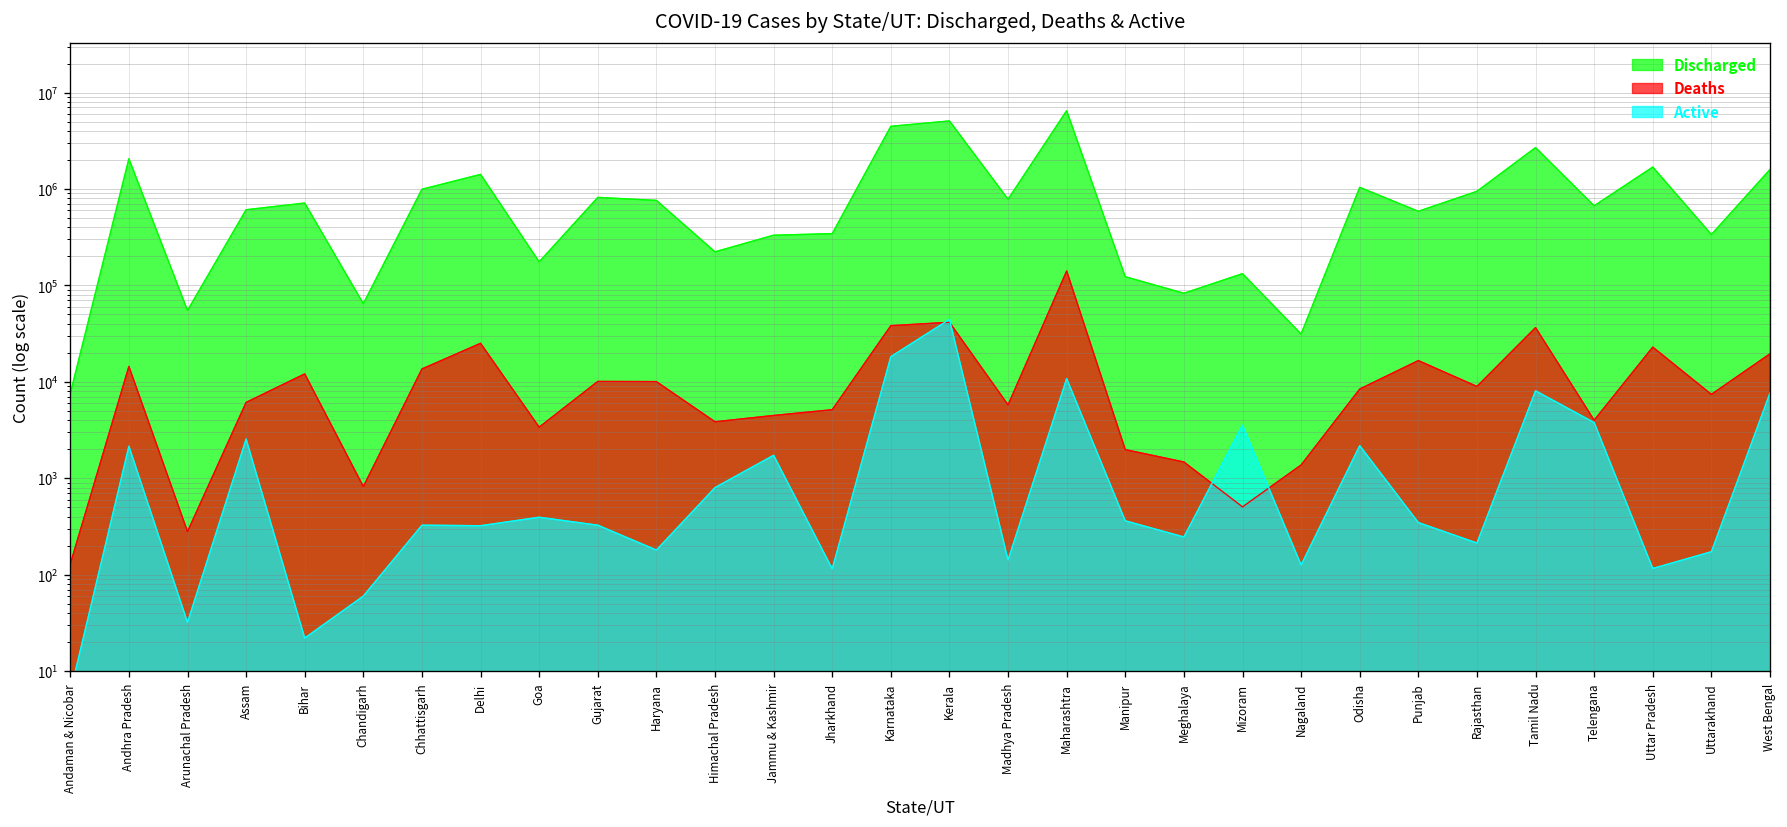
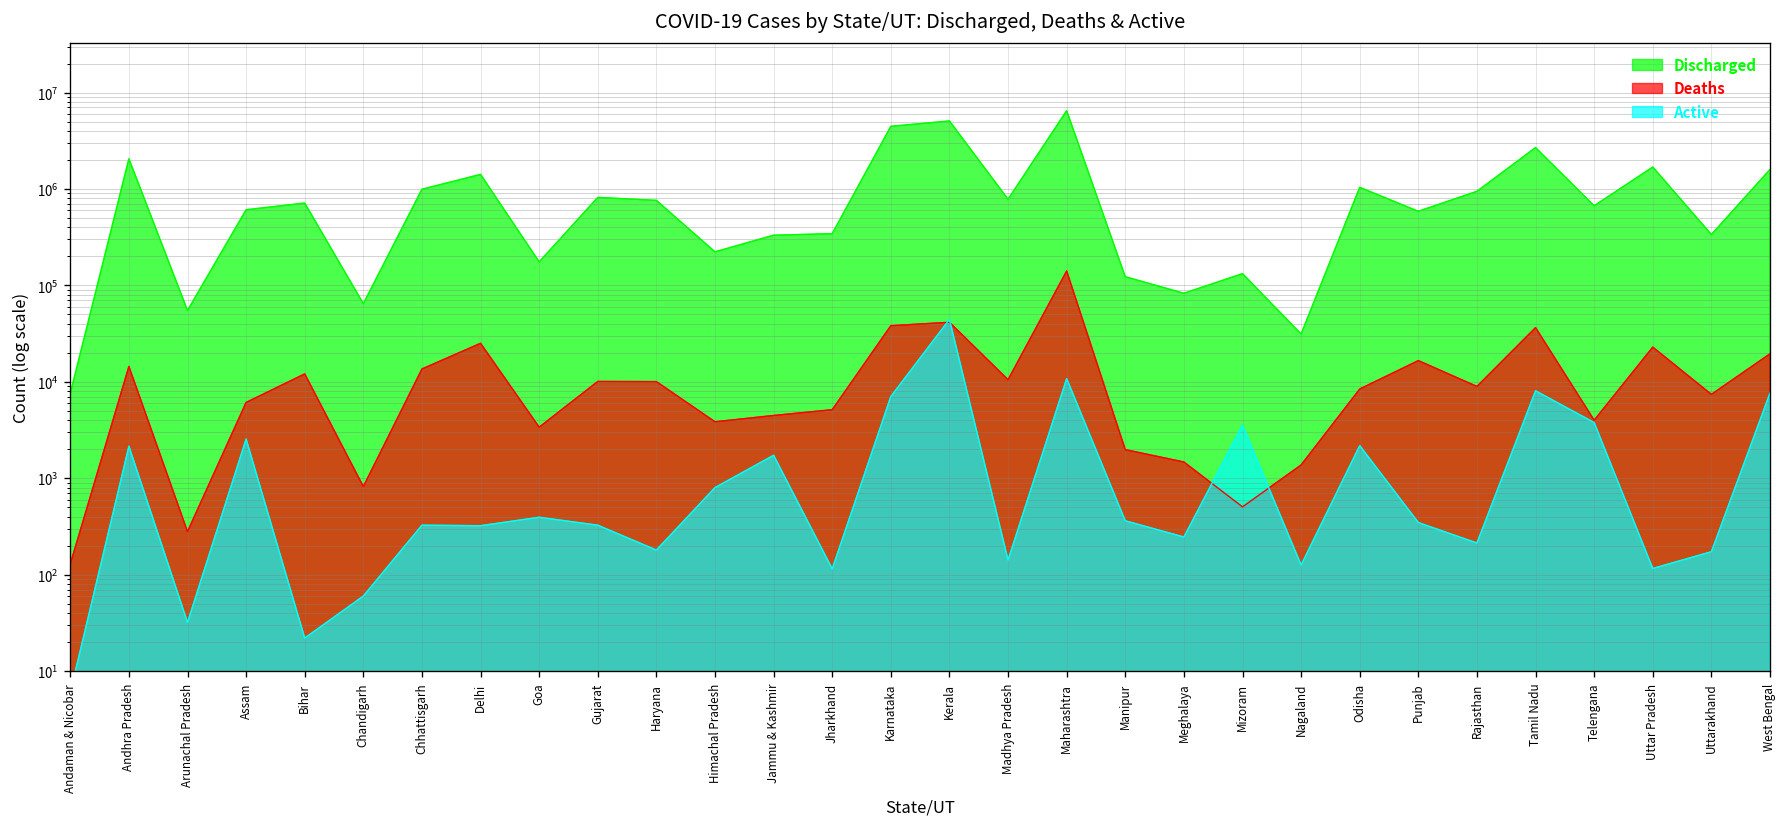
Active, Karnataka: 18000 -> 7000
Deaths, Madhya Pradesh: 6000 -> 11000
